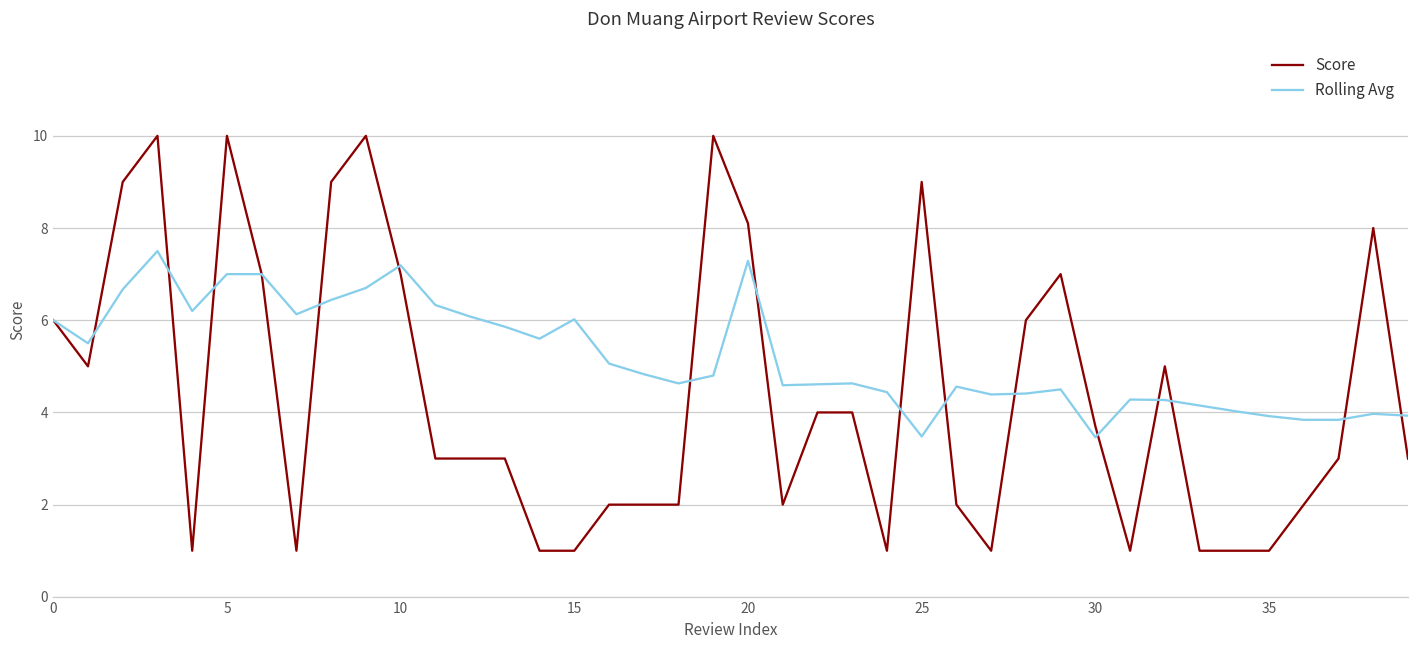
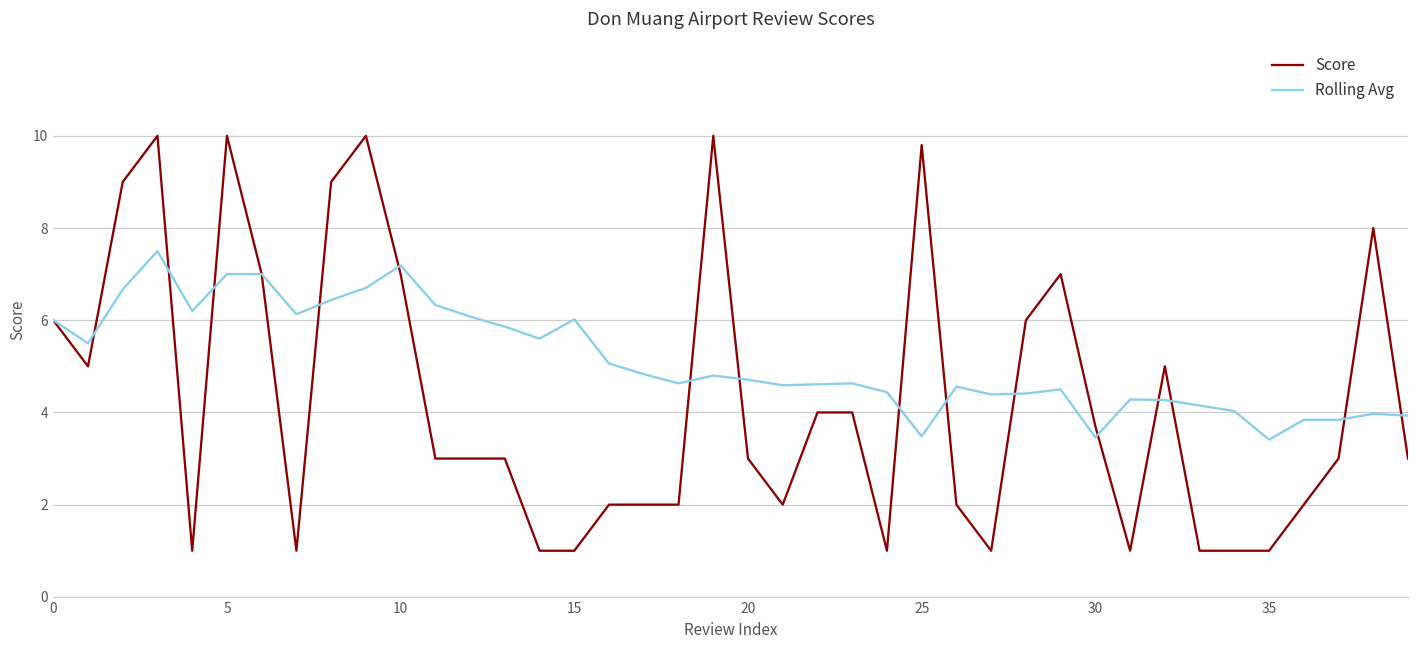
Score, 20: 8.1 -> 3.0
Rolling Avg, 20: 7.3 -> 4.7
Score, 25: 9.0 -> 9.8
Rolling Avg, 35: 3.9 -> 3.4
